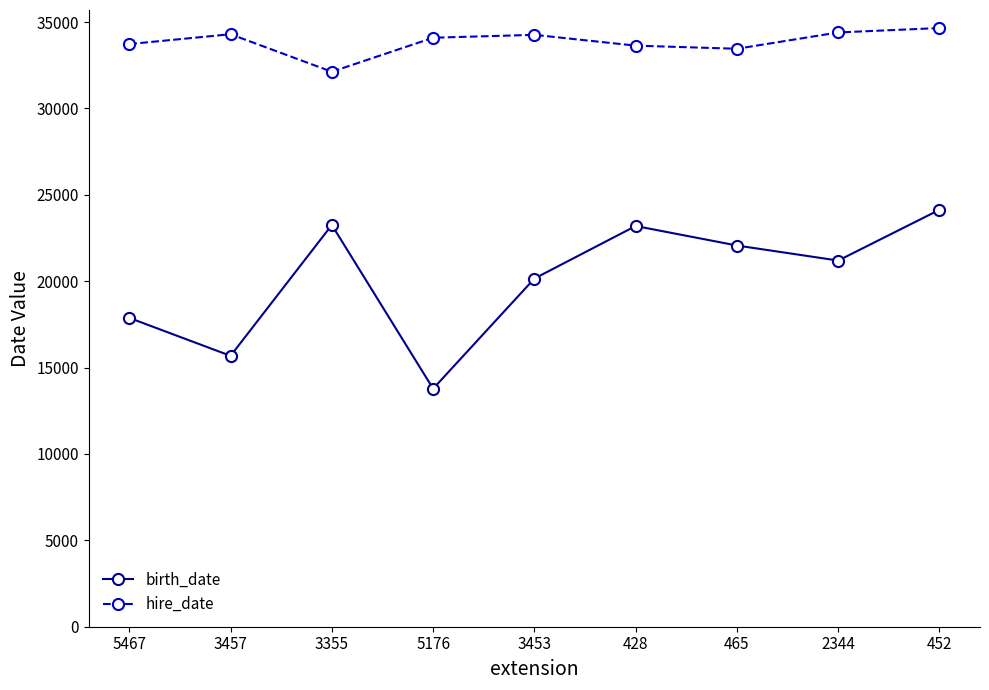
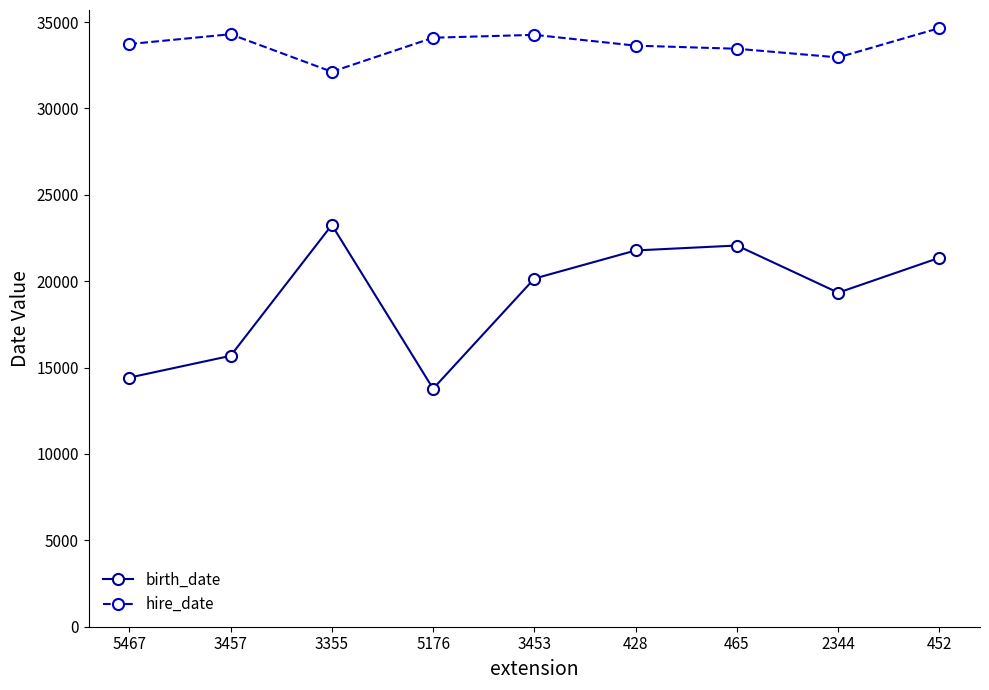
birth_date, 5467: 17900 -> 14400
birth_date, 428: 23200 -> 21800
birth_date, 2344: 21200 -> 19300
hire_date, 2344: 34400 -> 33000
birth_date, 452: 24100 -> 21400
